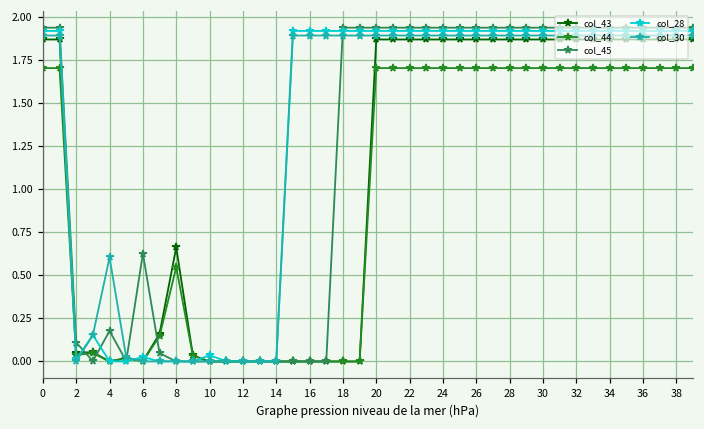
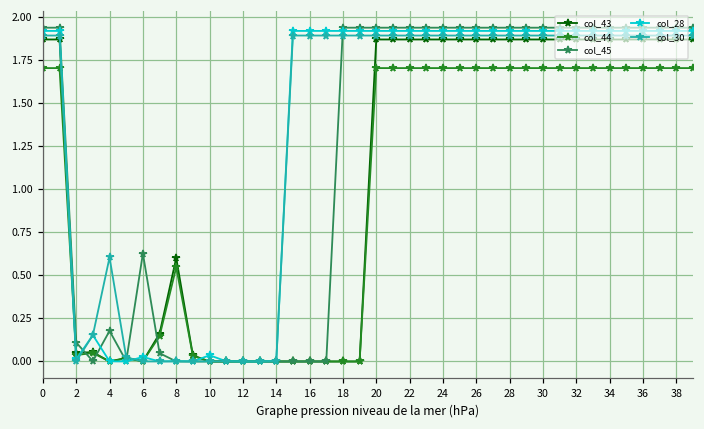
col_43, 8: 0.66 -> 0.60
